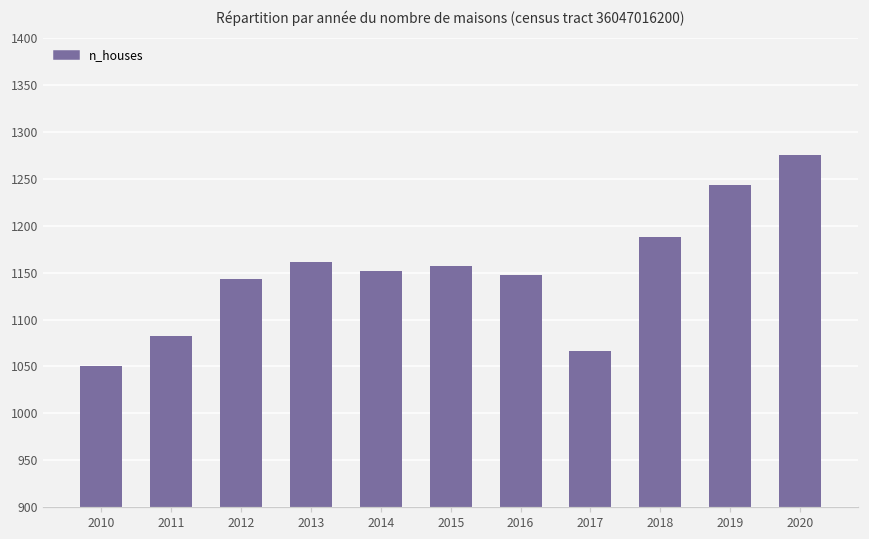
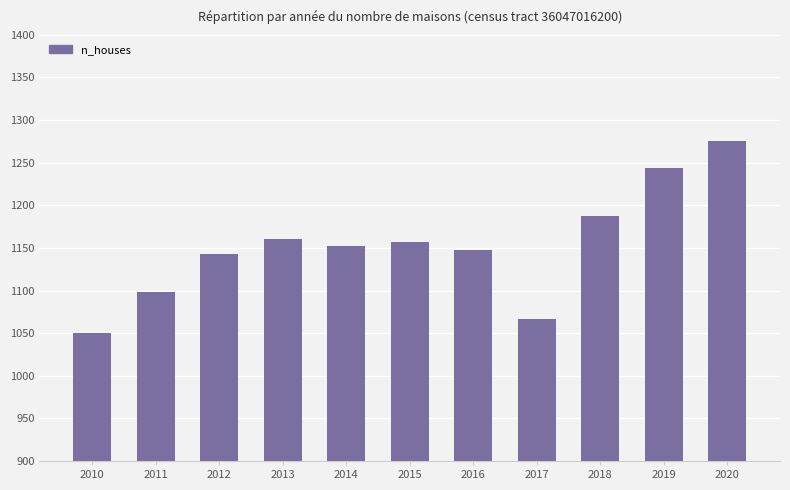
2011: 1080 -> 1100
